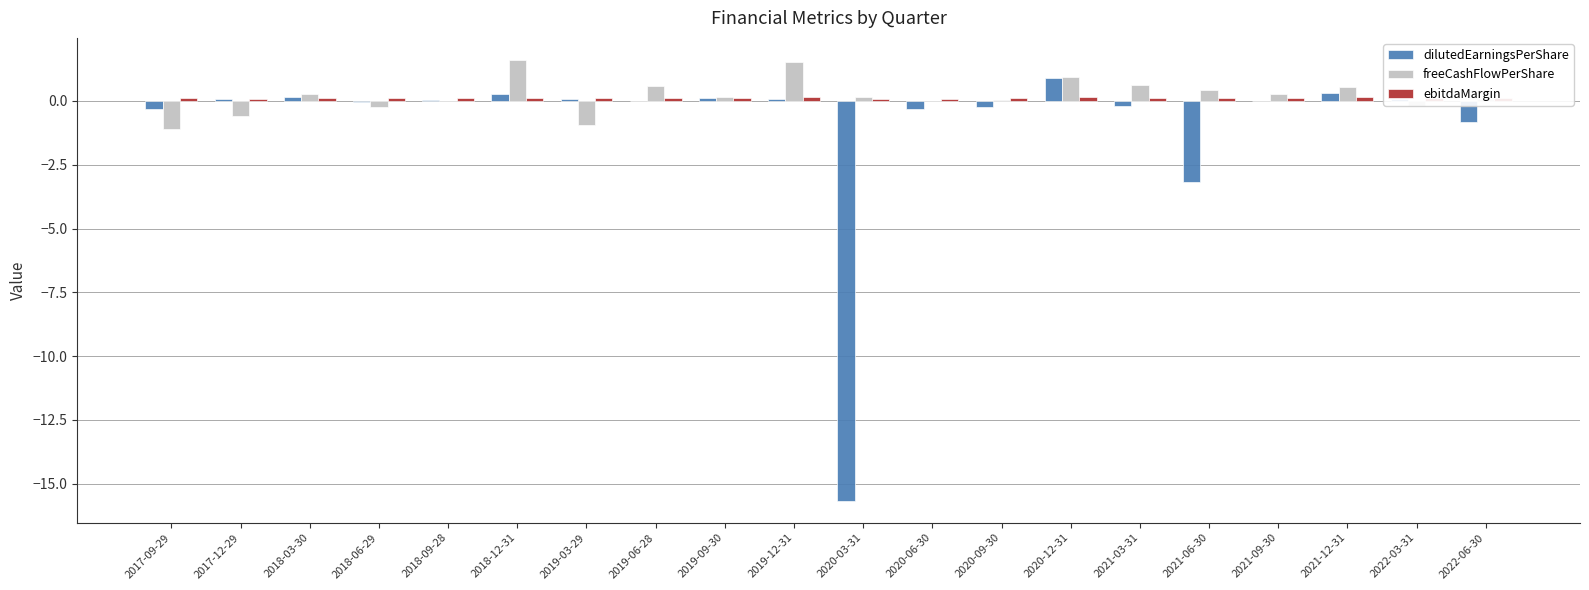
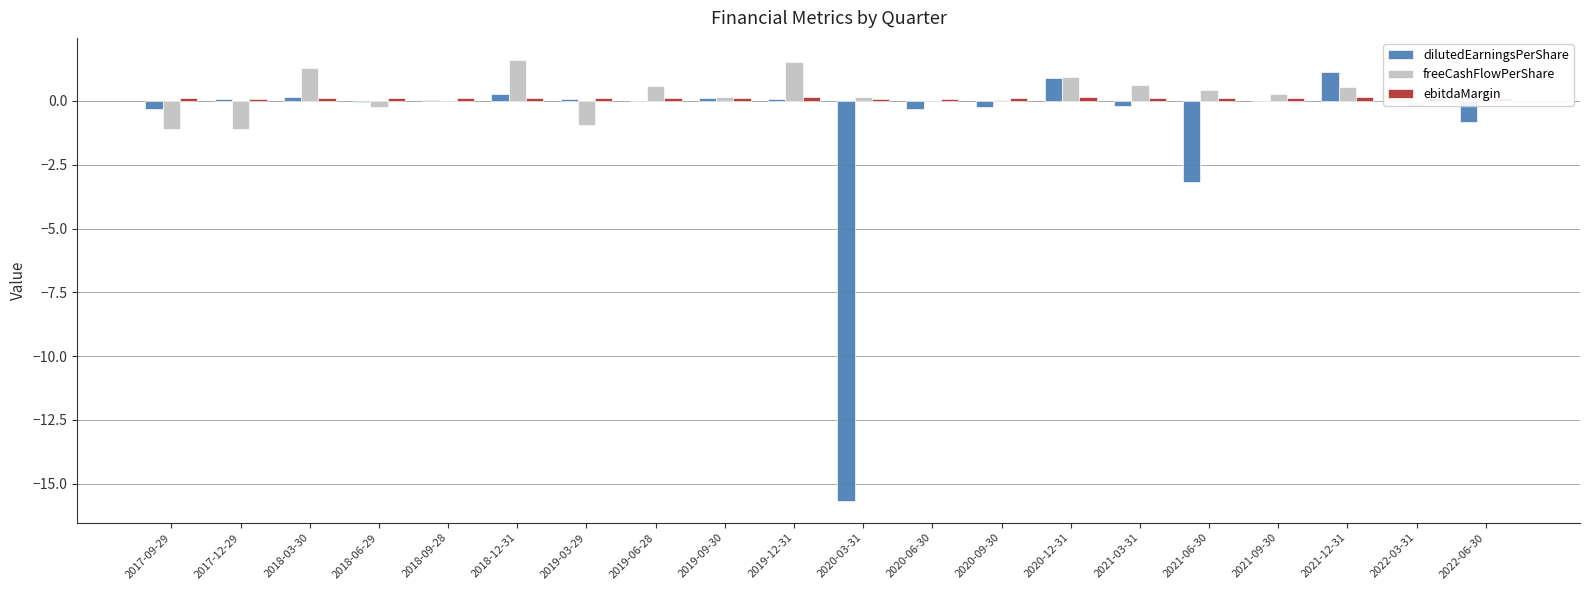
freeCashFlowPerShare, 2017-12-29: -0.6 -> -1.1
freeCashFlowPerShare, 2018-03-30: 0.3 -> 1.3
dilutedEarningsPerShare, 2021-12-31: 0.3 -> 1.1
